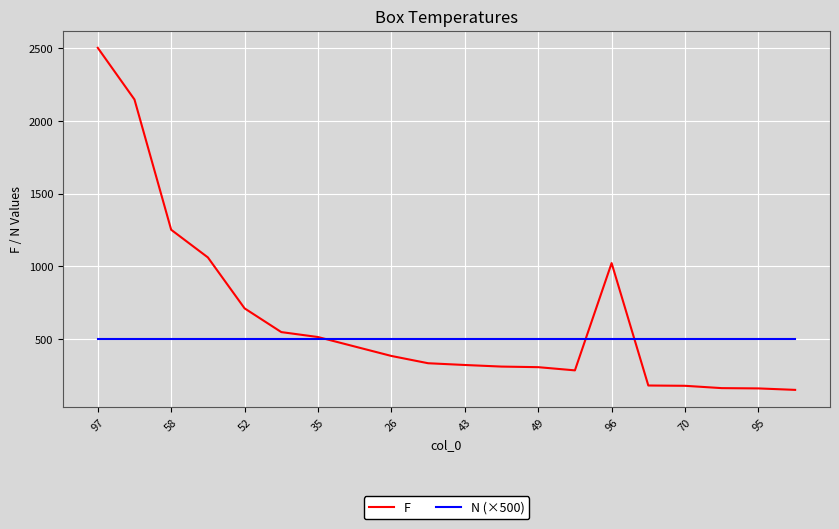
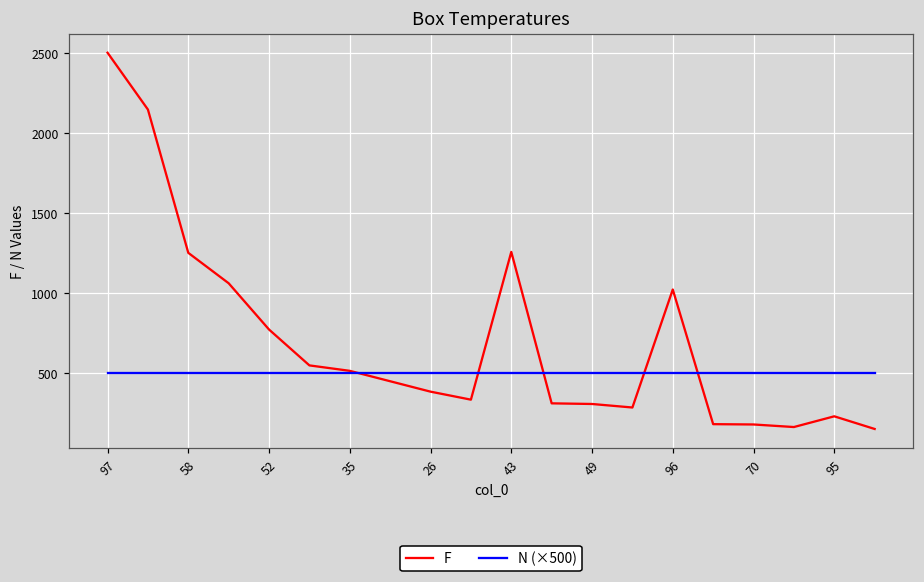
F, 52: 710 -> 770
F, 43: 320 -> 1260
F, 95: 160 -> 230
